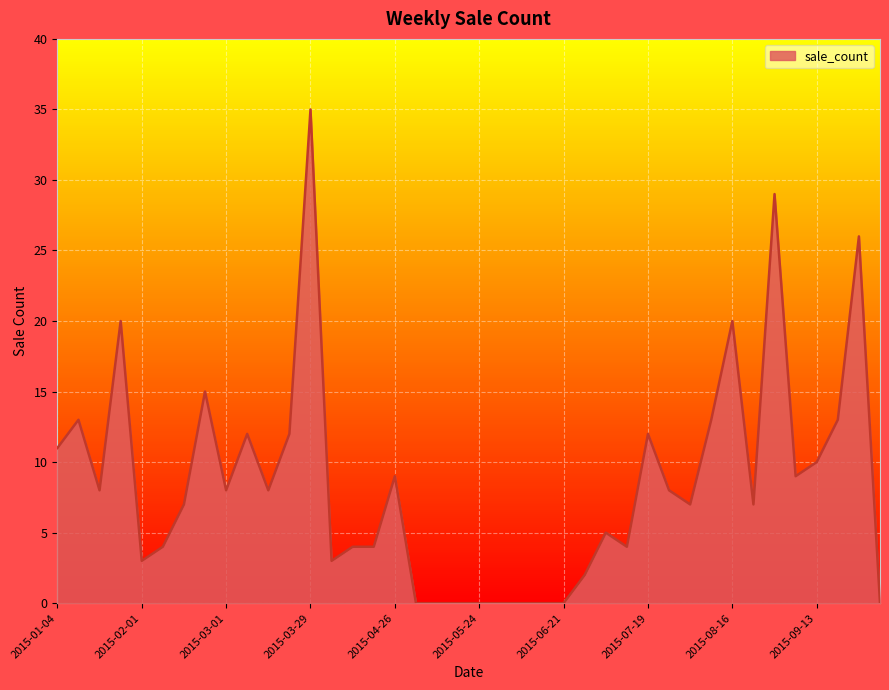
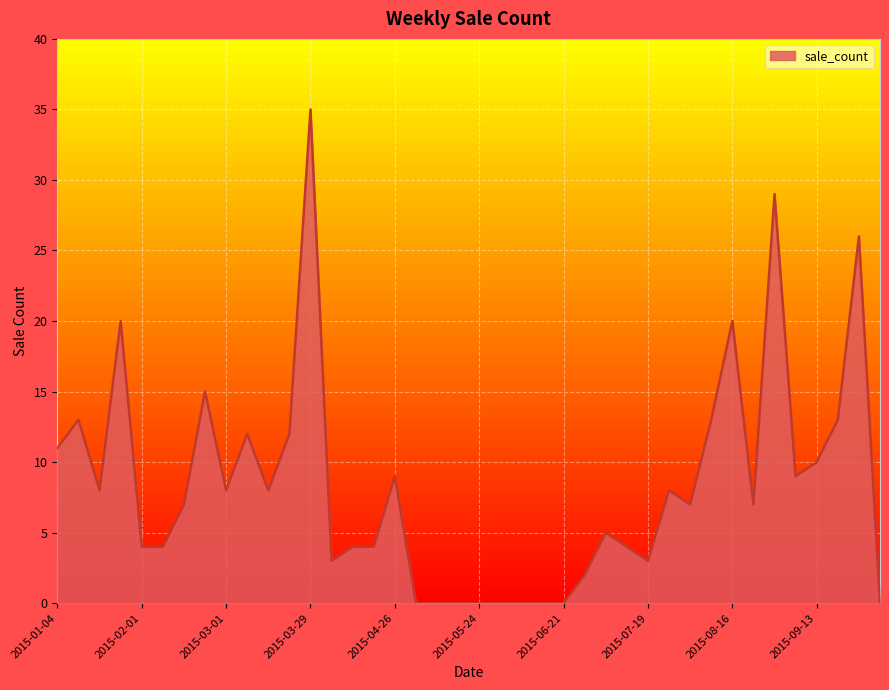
2015-02-01: 3 -> 4
2015-07-19: 12 -> 3
